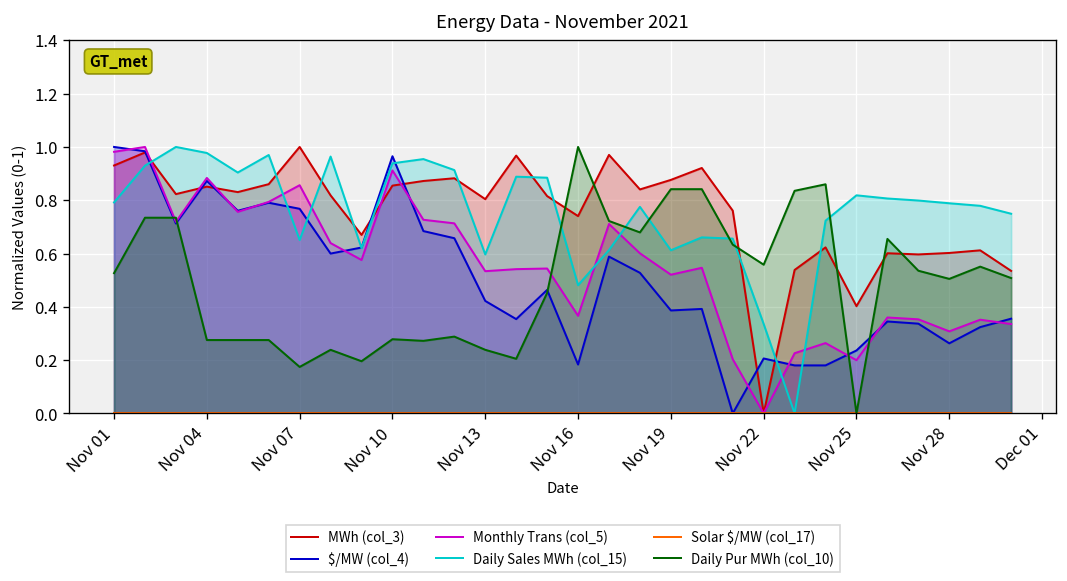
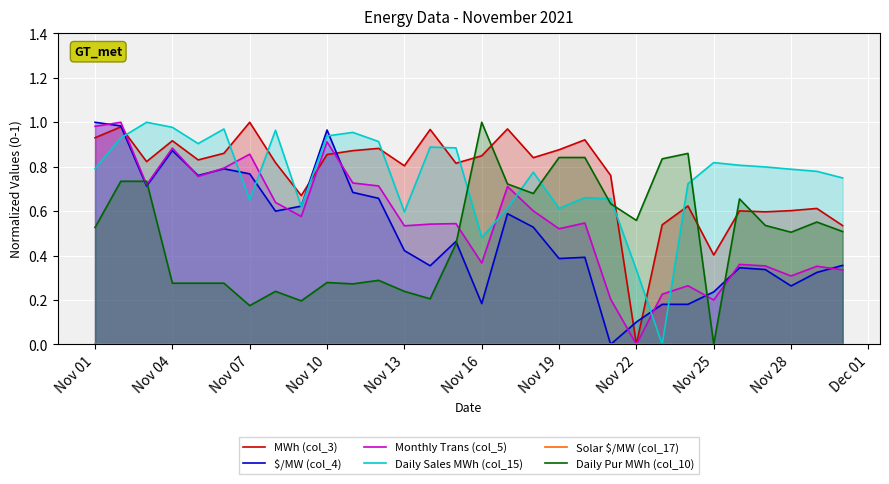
MWh (col_3), Nov 04: 0.85 -> 0.92
MWh (col_3), Nov 16: 0.74 -> 0.85
$/MW (col_4), Nov 22: 0.21 -> 0.10
